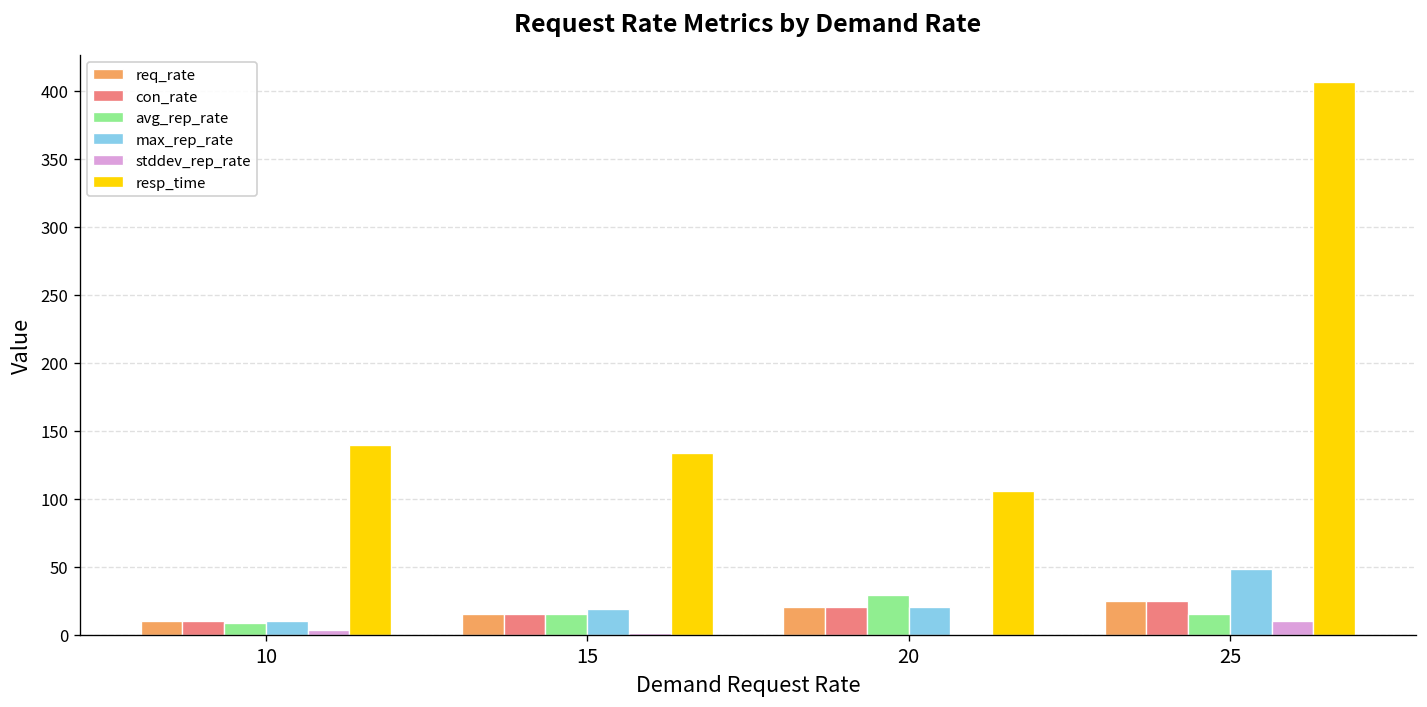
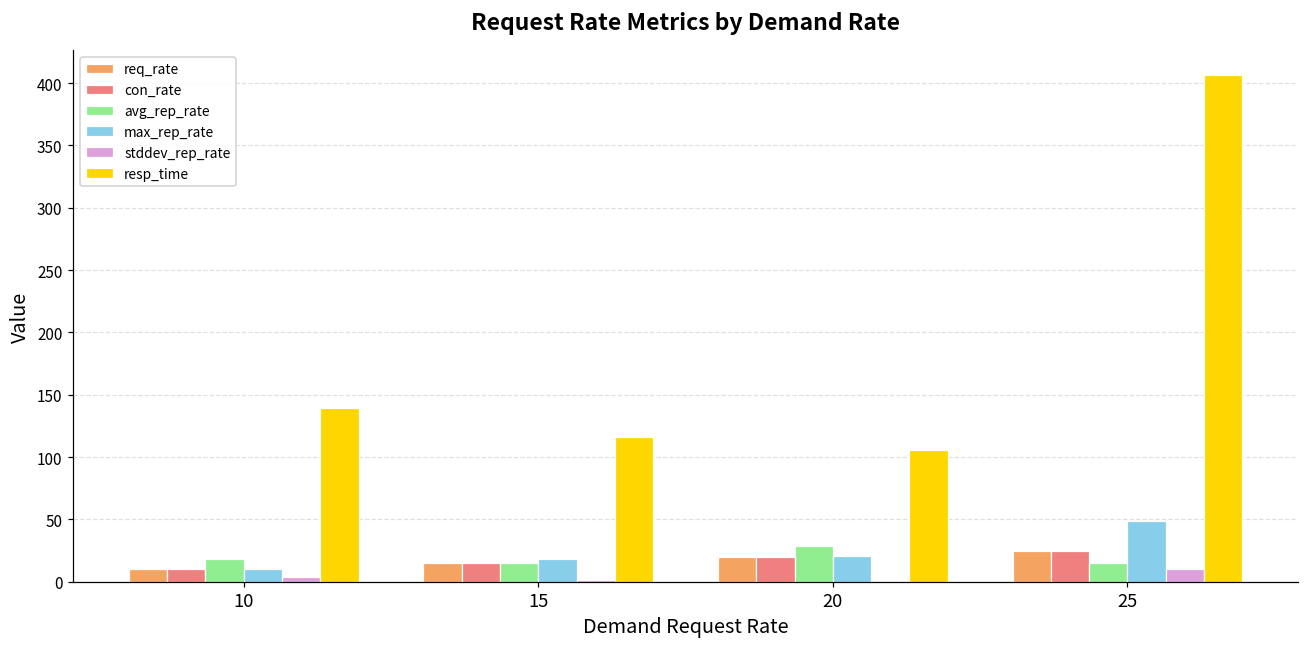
avg_rep_rate, 10: 9 -> 18
resp_time, 15: 134 -> 116
